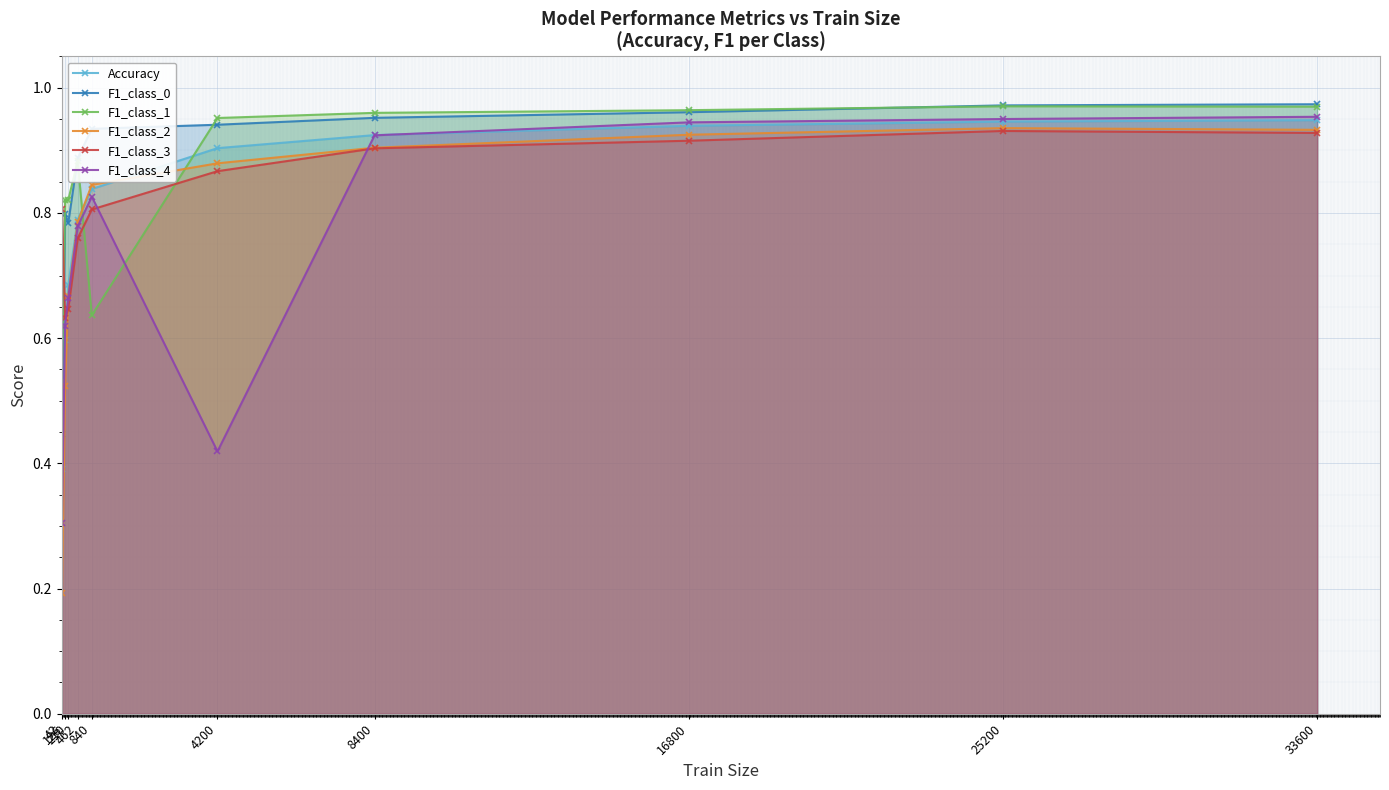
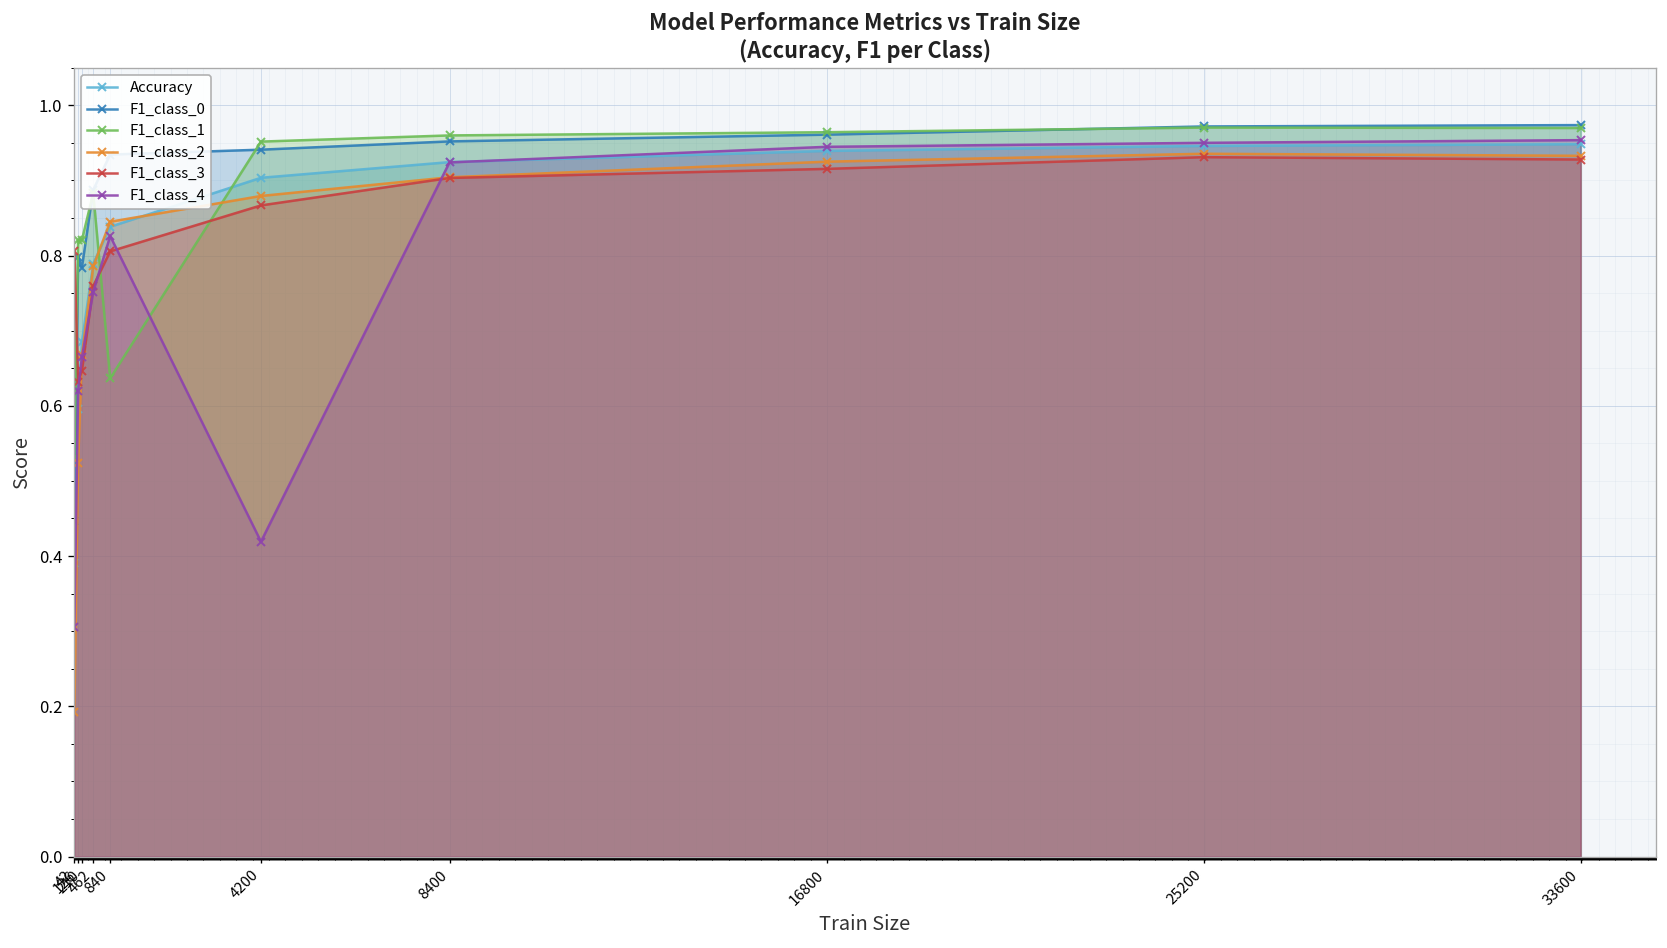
F1_class_4, 462: 0.78 -> 0.75
